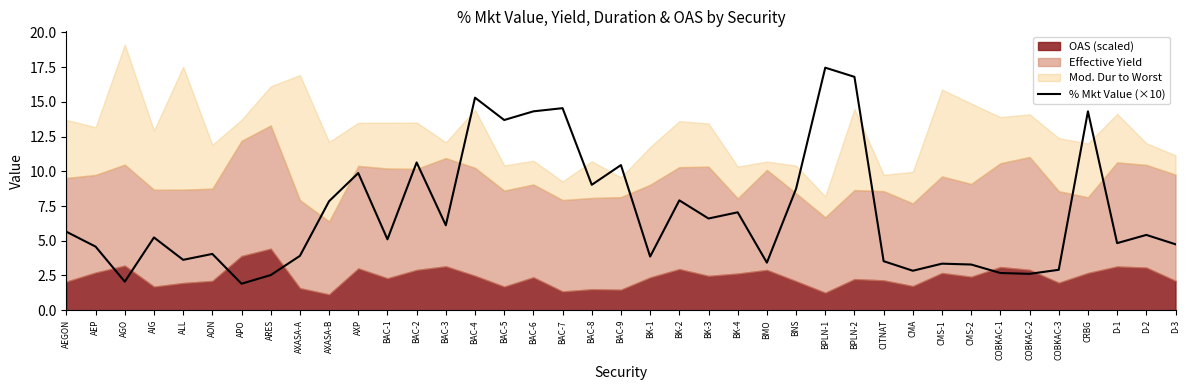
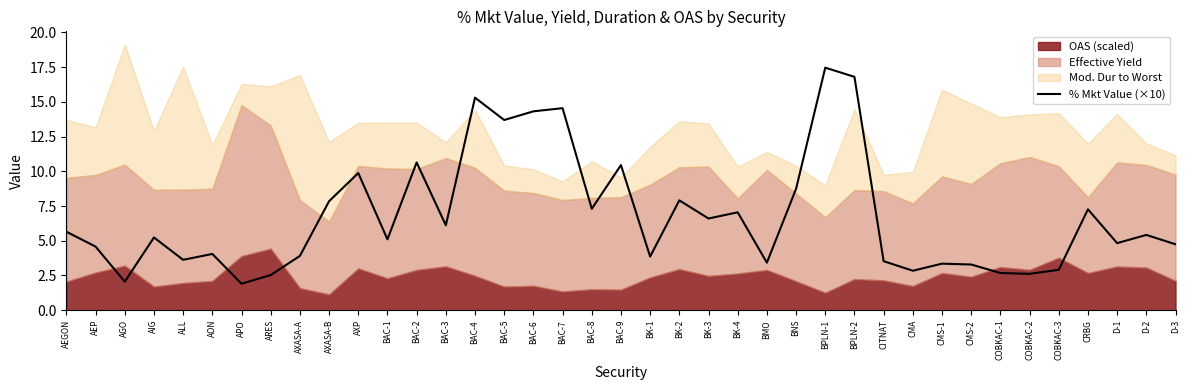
Effective Yield, APO: 8.3 -> 10.9
OAS (scaled), BAC-6: 2.4 -> 1.8
% Mkt Value (×10), BAC-8: 9.0 -> 7.3
Mod. Dur to Worst, BMO: 0.6 -> 1.3
Mod. Dur to Worst, BPLN-1: 1.5 -> 2.3
OAS (scaled), COBKAC-3: 2.0 -> 3.8
% Mkt Value (×10), CRBG: 14.3 -> 7.3
